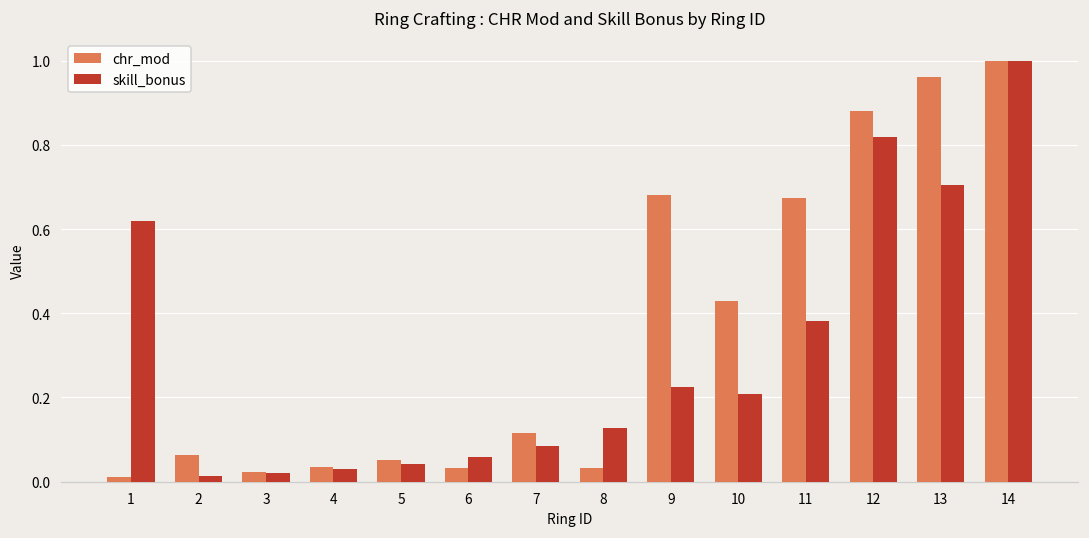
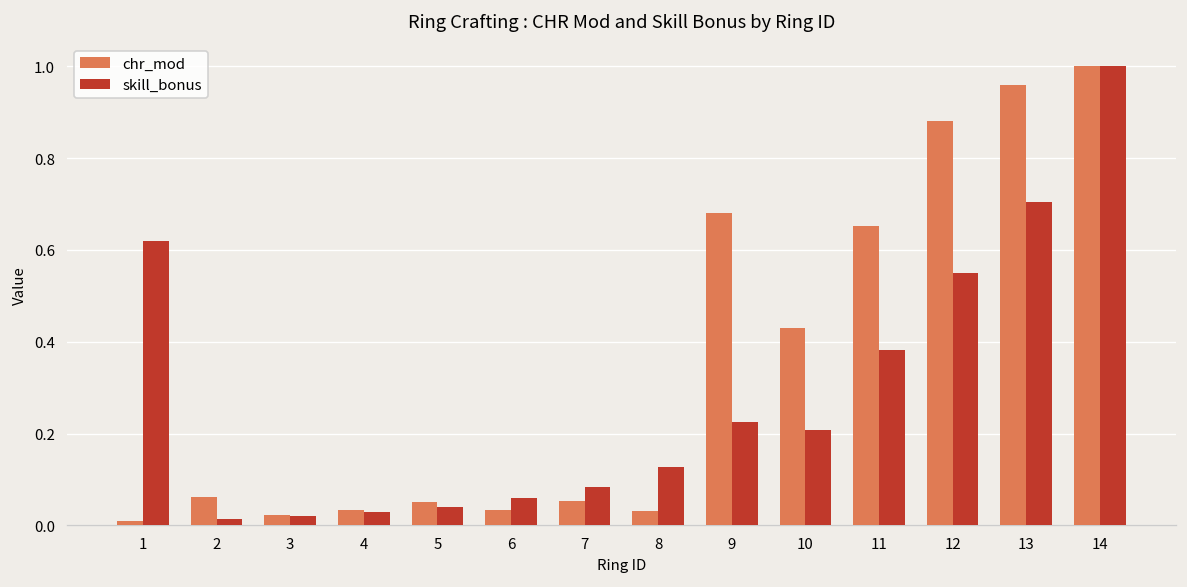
chr_mod, 7: 0.12 -> 0.05
chr_mod, 11: 0.67 -> 0.65
skill_bonus, 12: 0.82 -> 0.55
